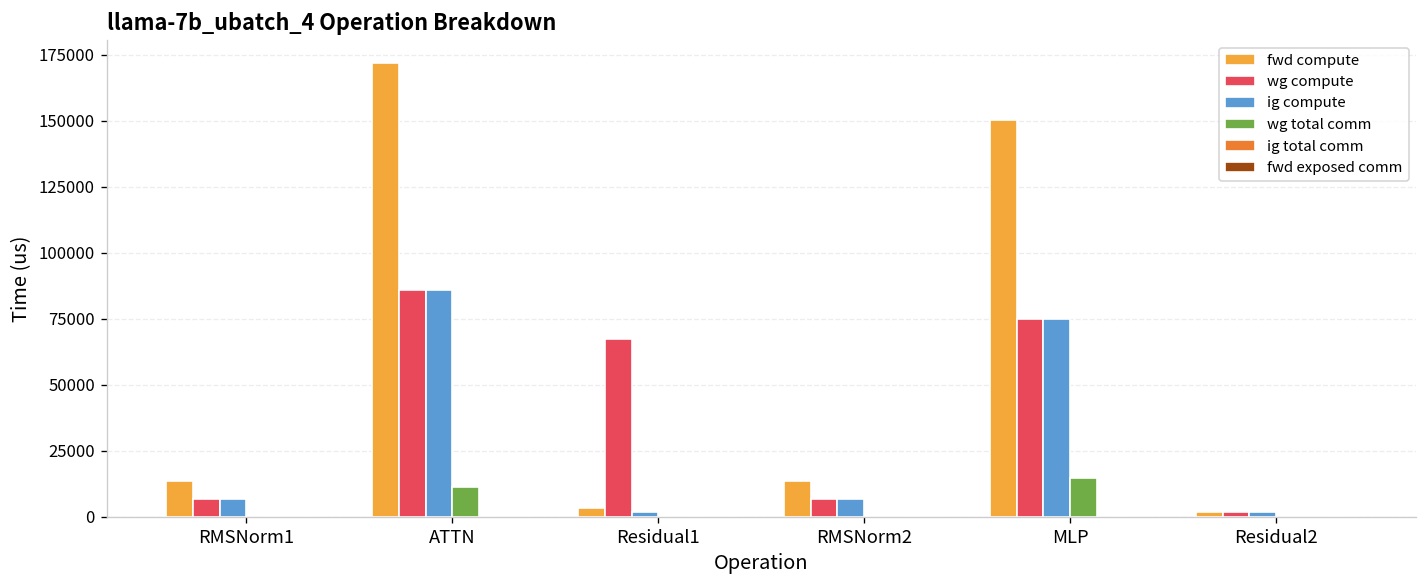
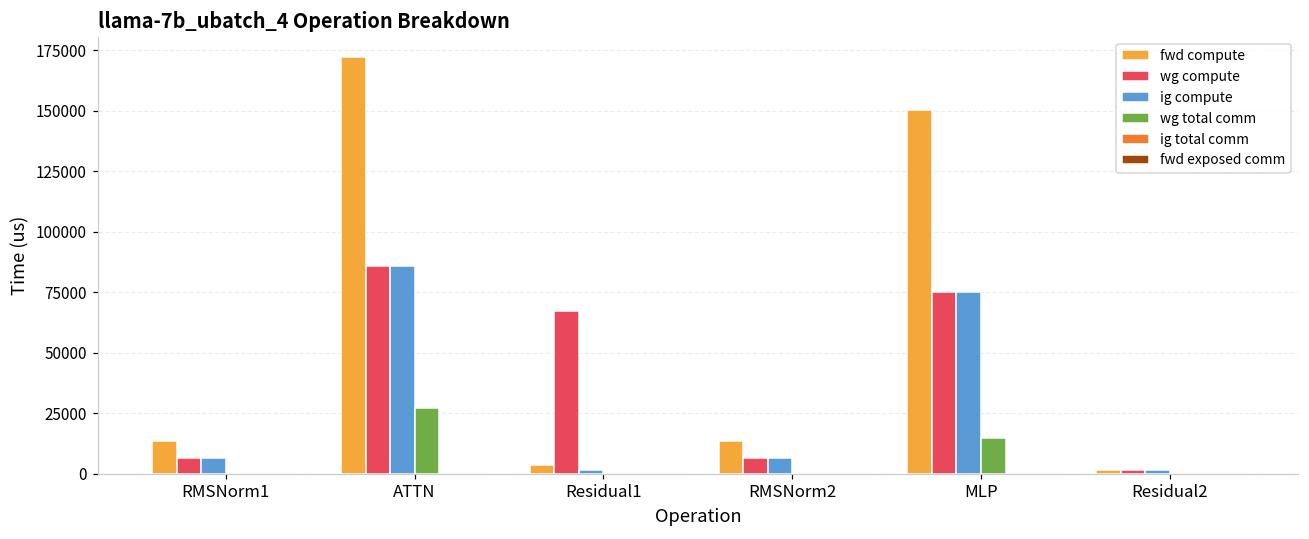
wg total comm, ATTN: 11000 -> 27000
